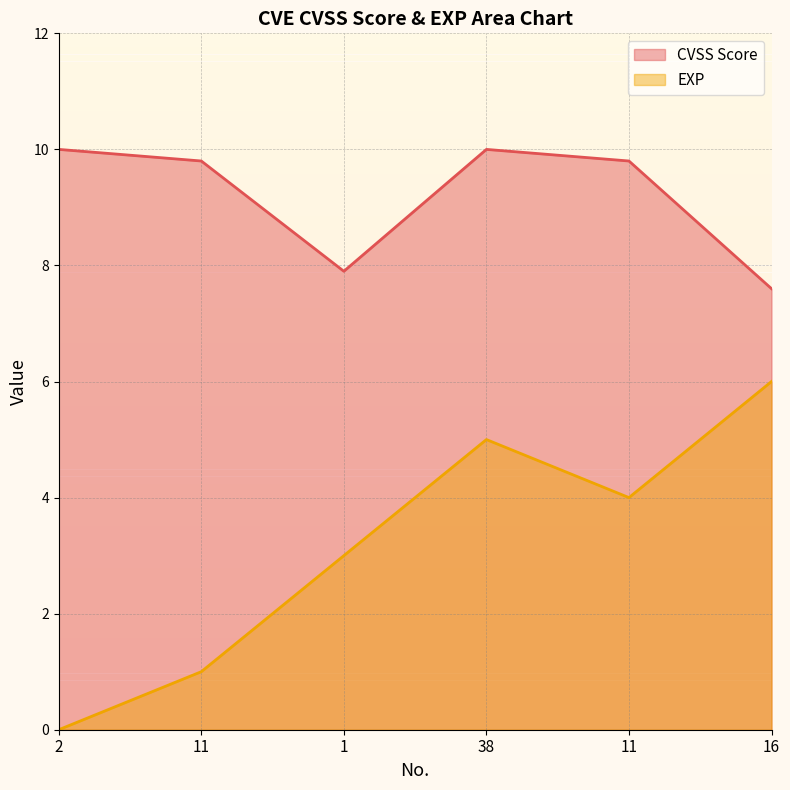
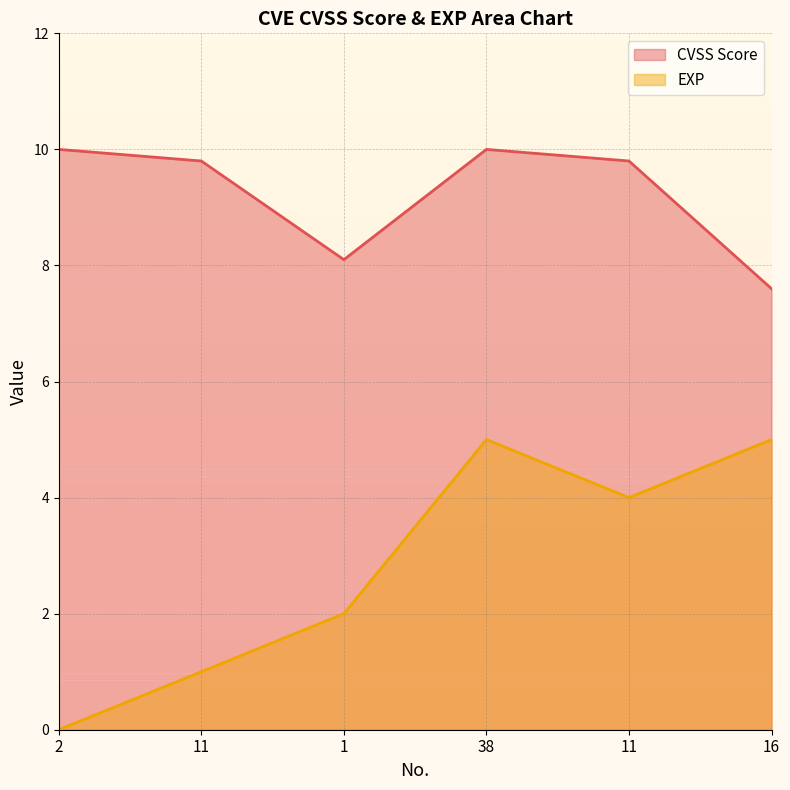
CVSS Score, 1: 7.9 -> 8.1
EXP, 1: 3 -> 2
EXP, 16: 6 -> 5
